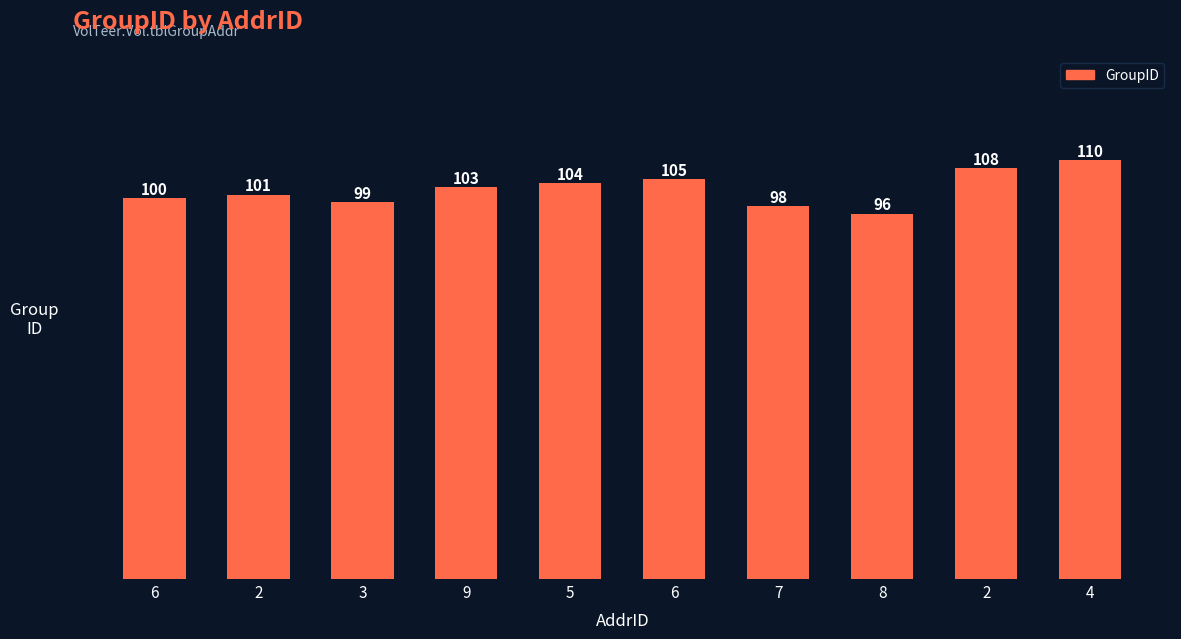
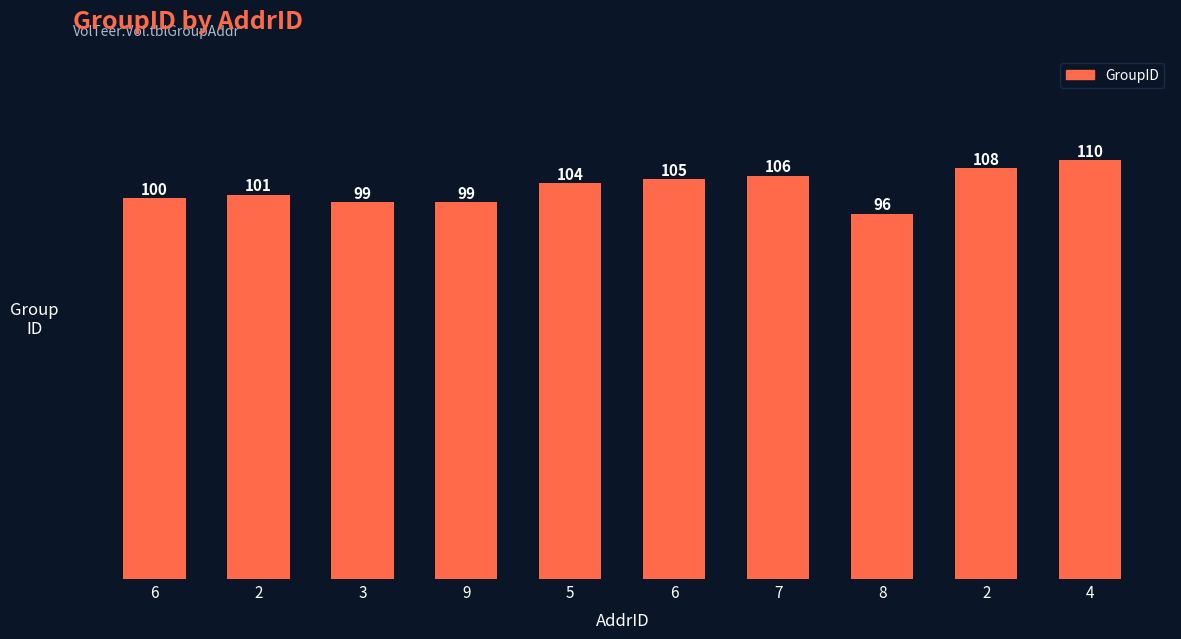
9: 103 -> 99
7: 98 -> 106
